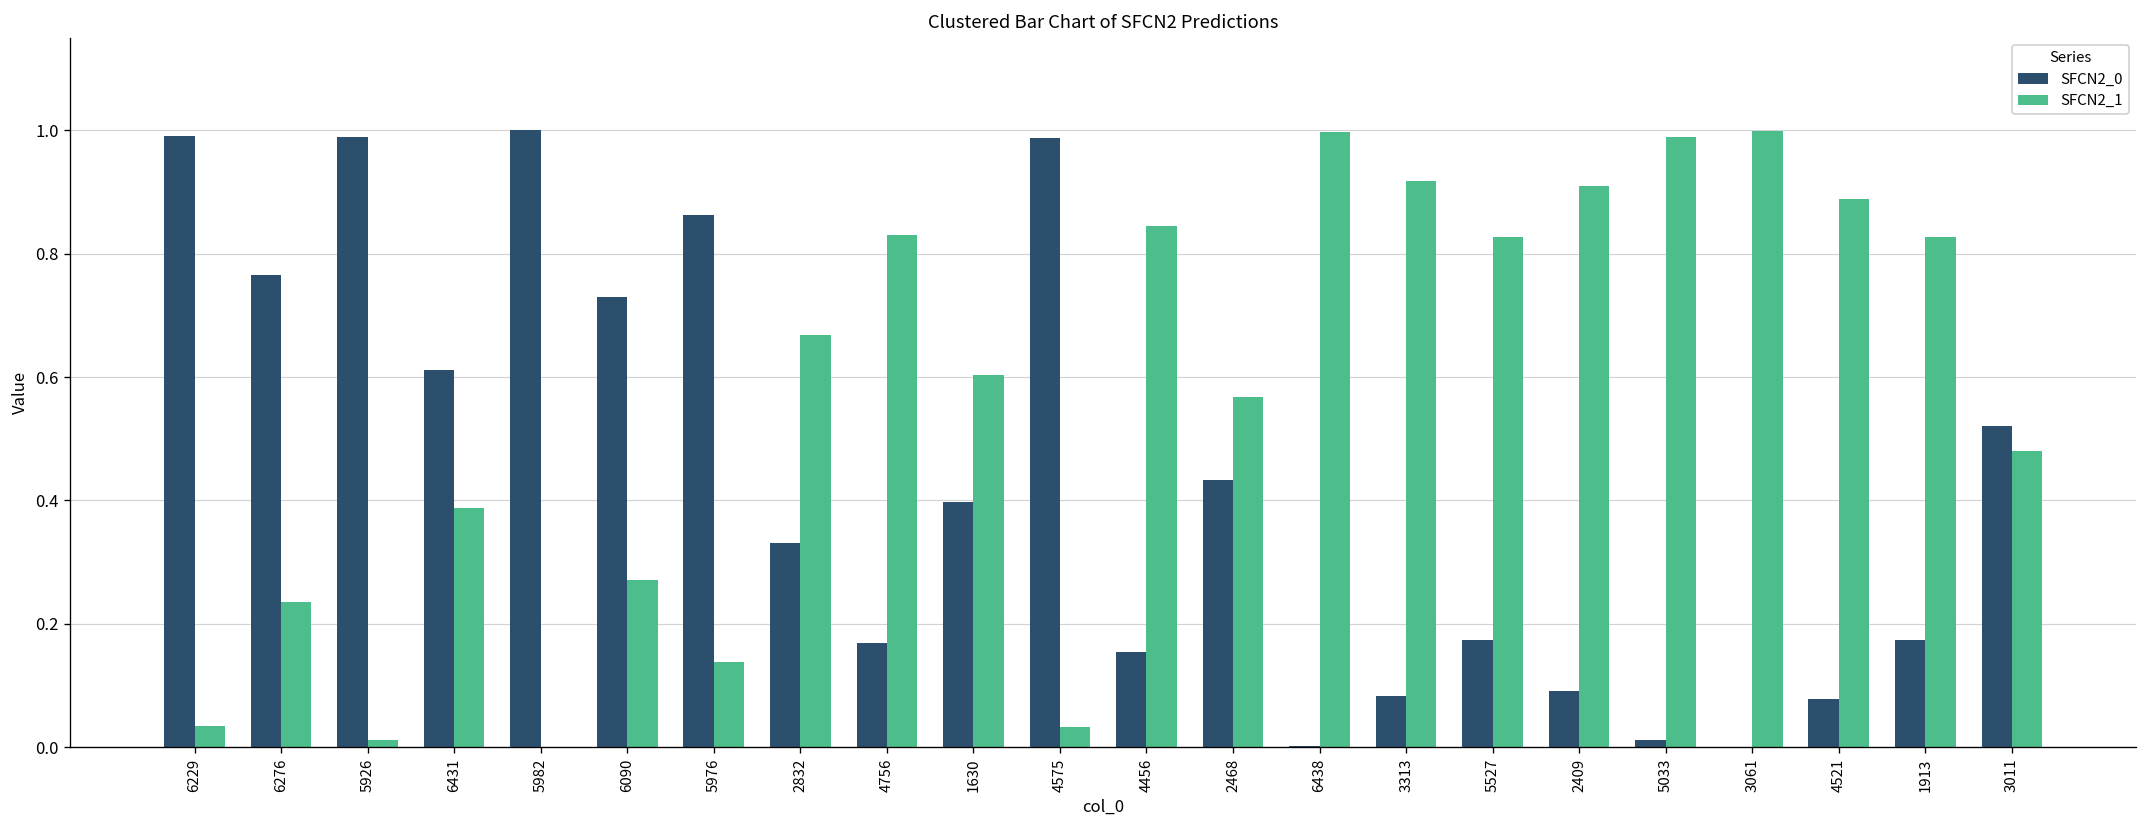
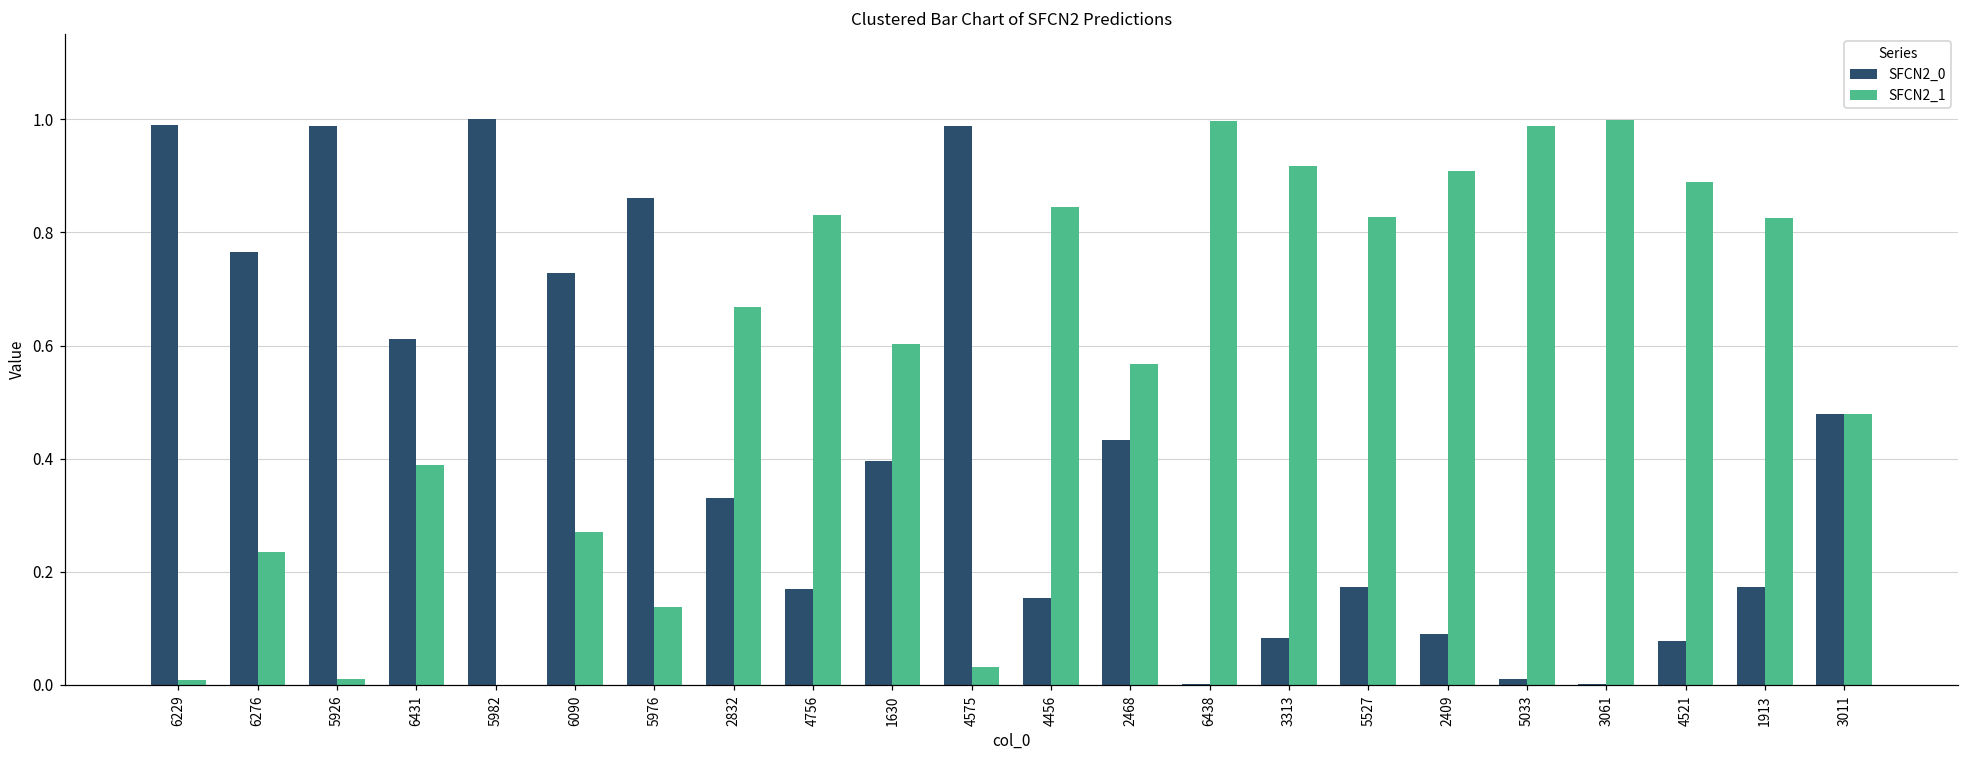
SFCN2_1, 6229: 0.04 -> 0.01
SFCN2_0, 3011: 0.52 -> 0.48
